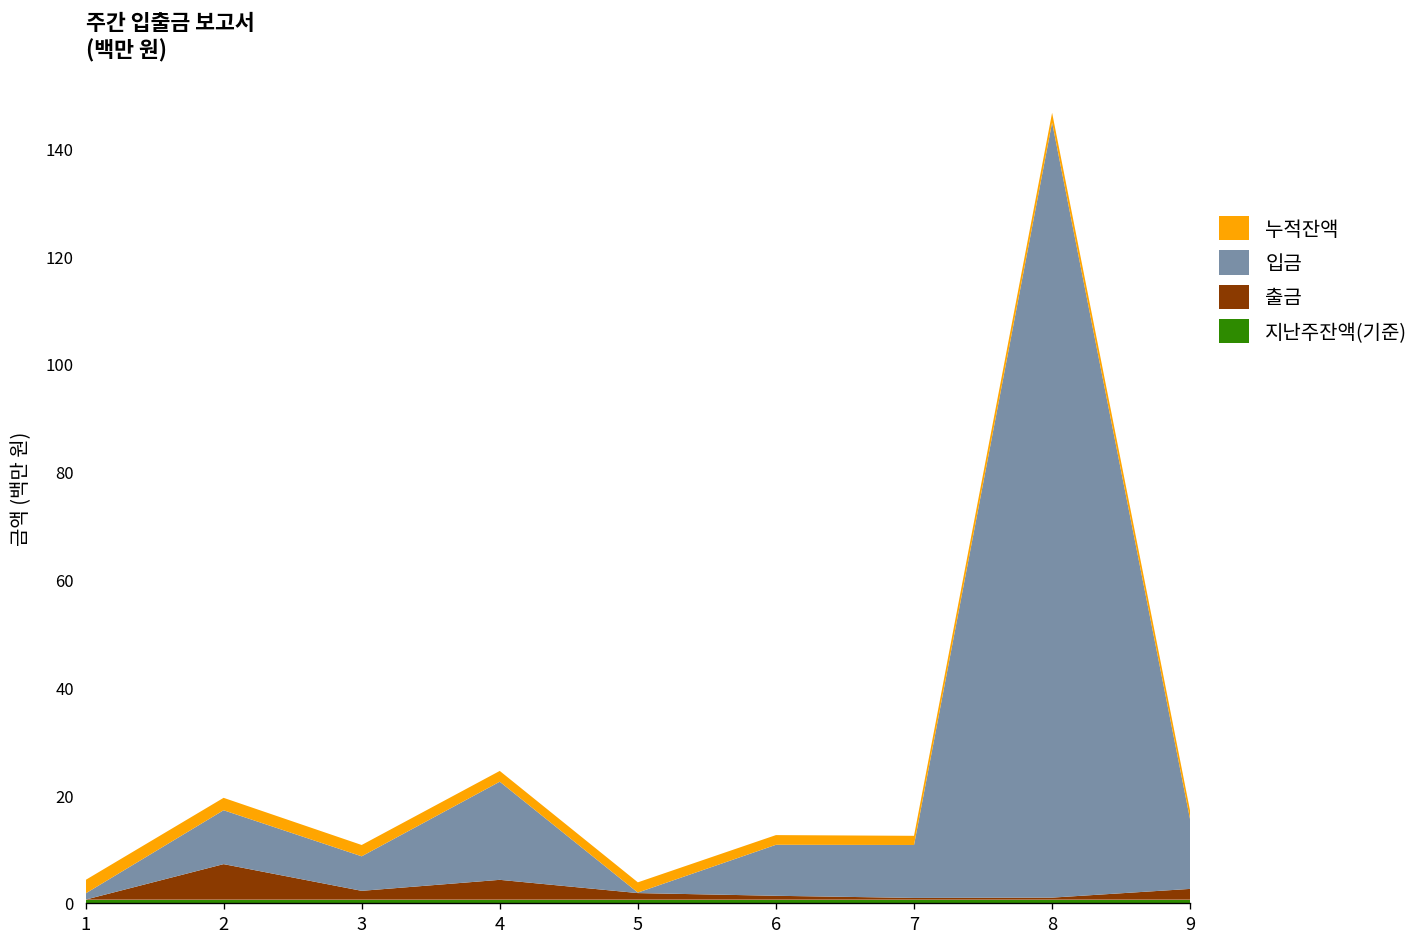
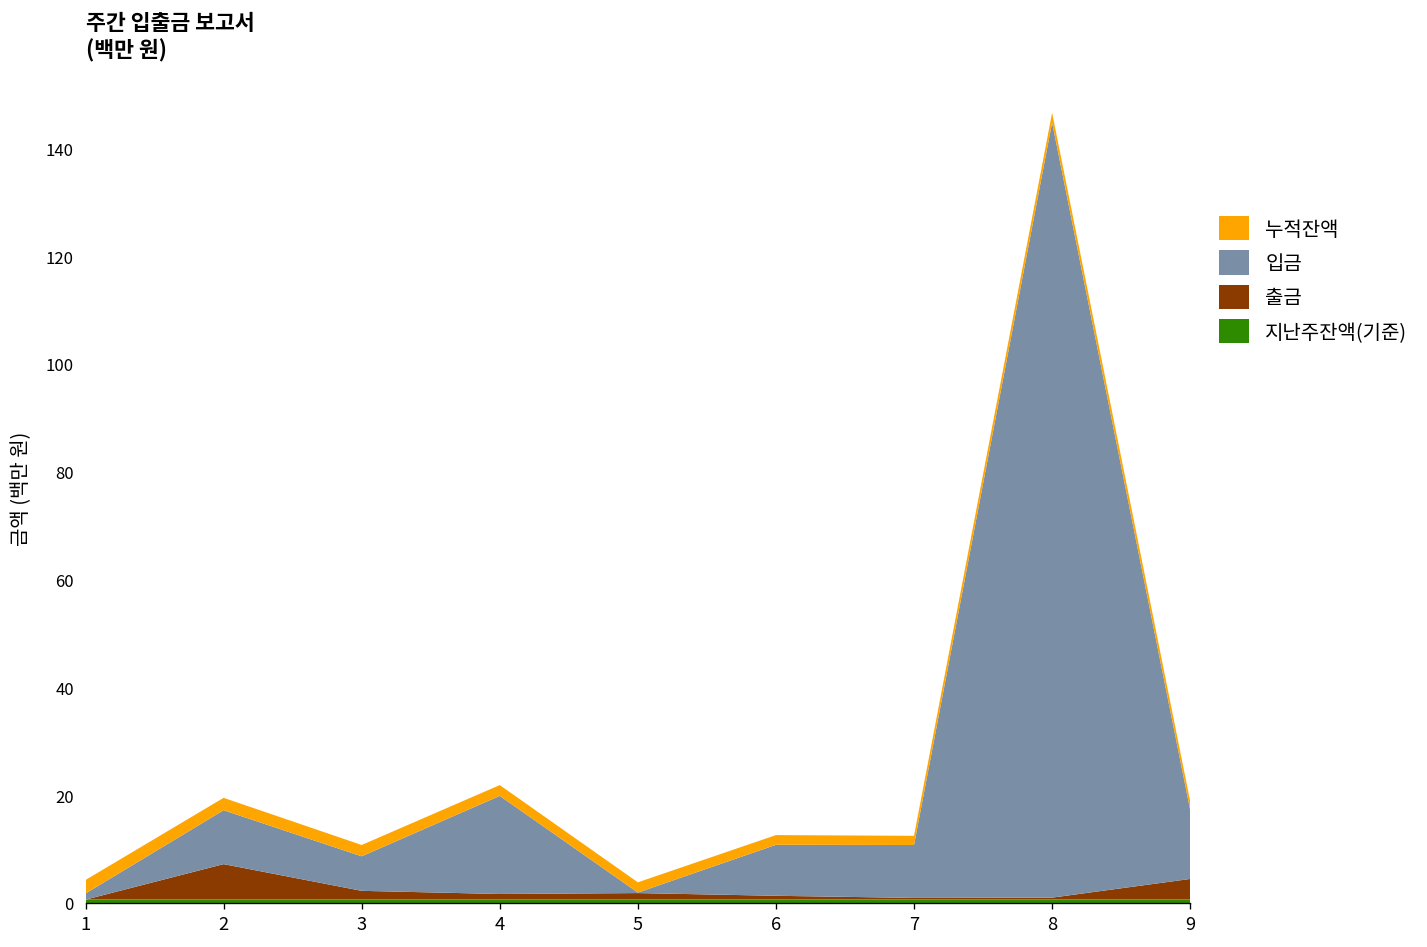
출금, 4: 4 -> 1
출금, 9: 2 -> 4
